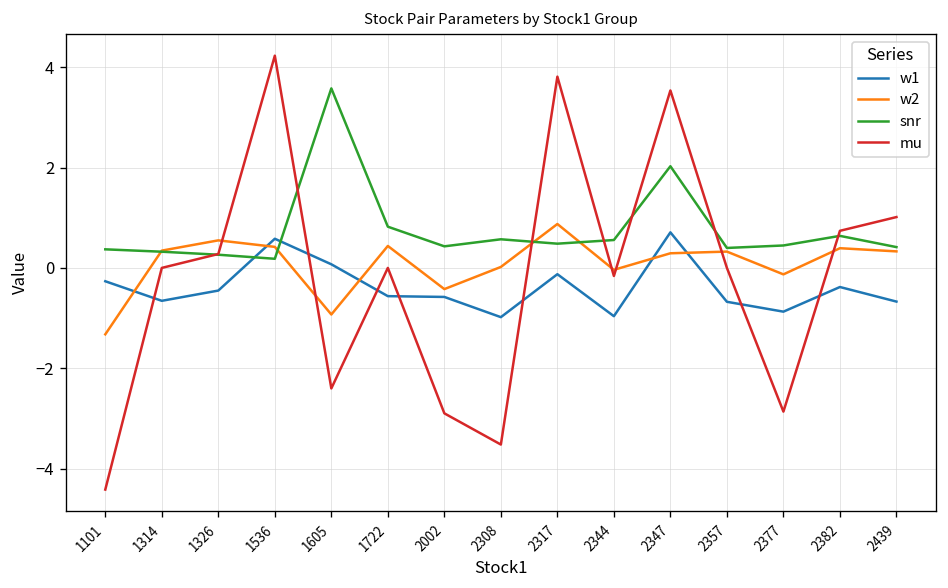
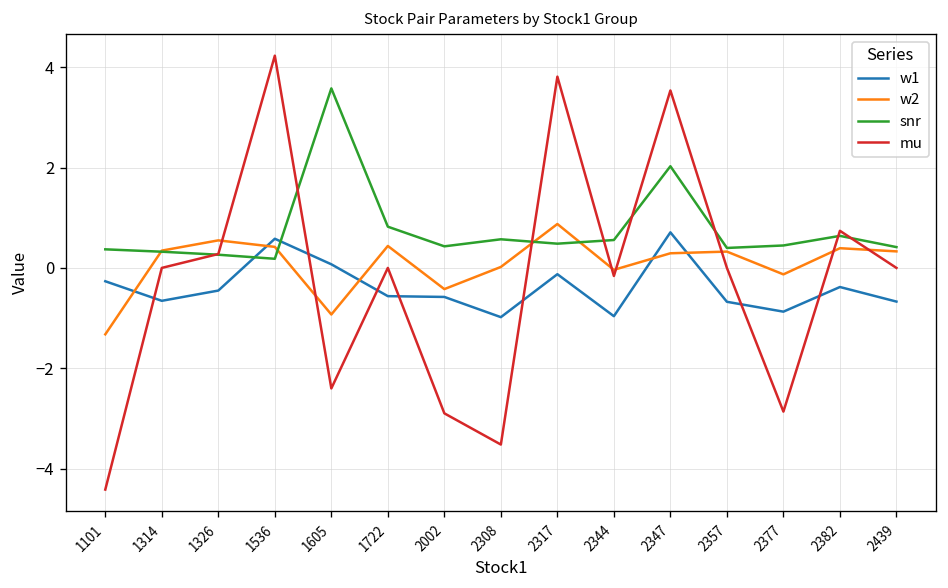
mu, 2439: 1.0 -> 0.0
